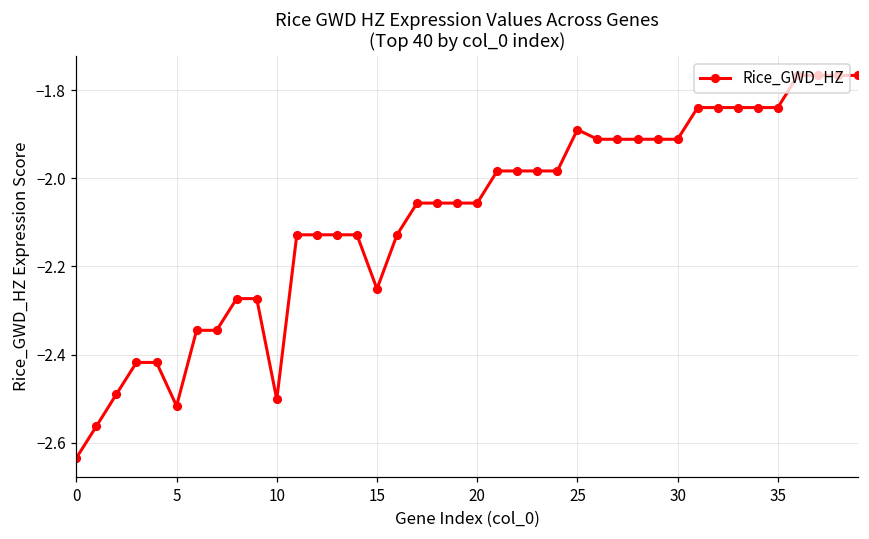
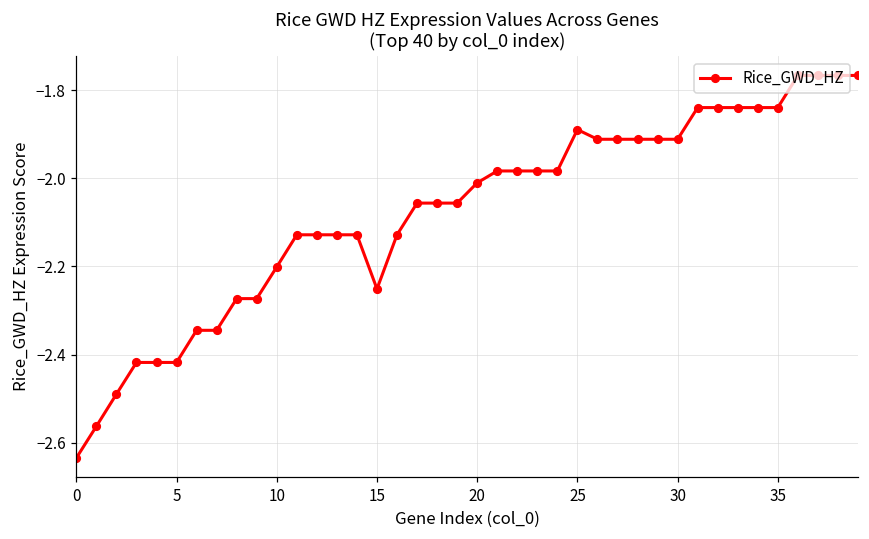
5: -2.52 -> -2.42
10: -2.50 -> -2.20
20: -2.06 -> -2.01
